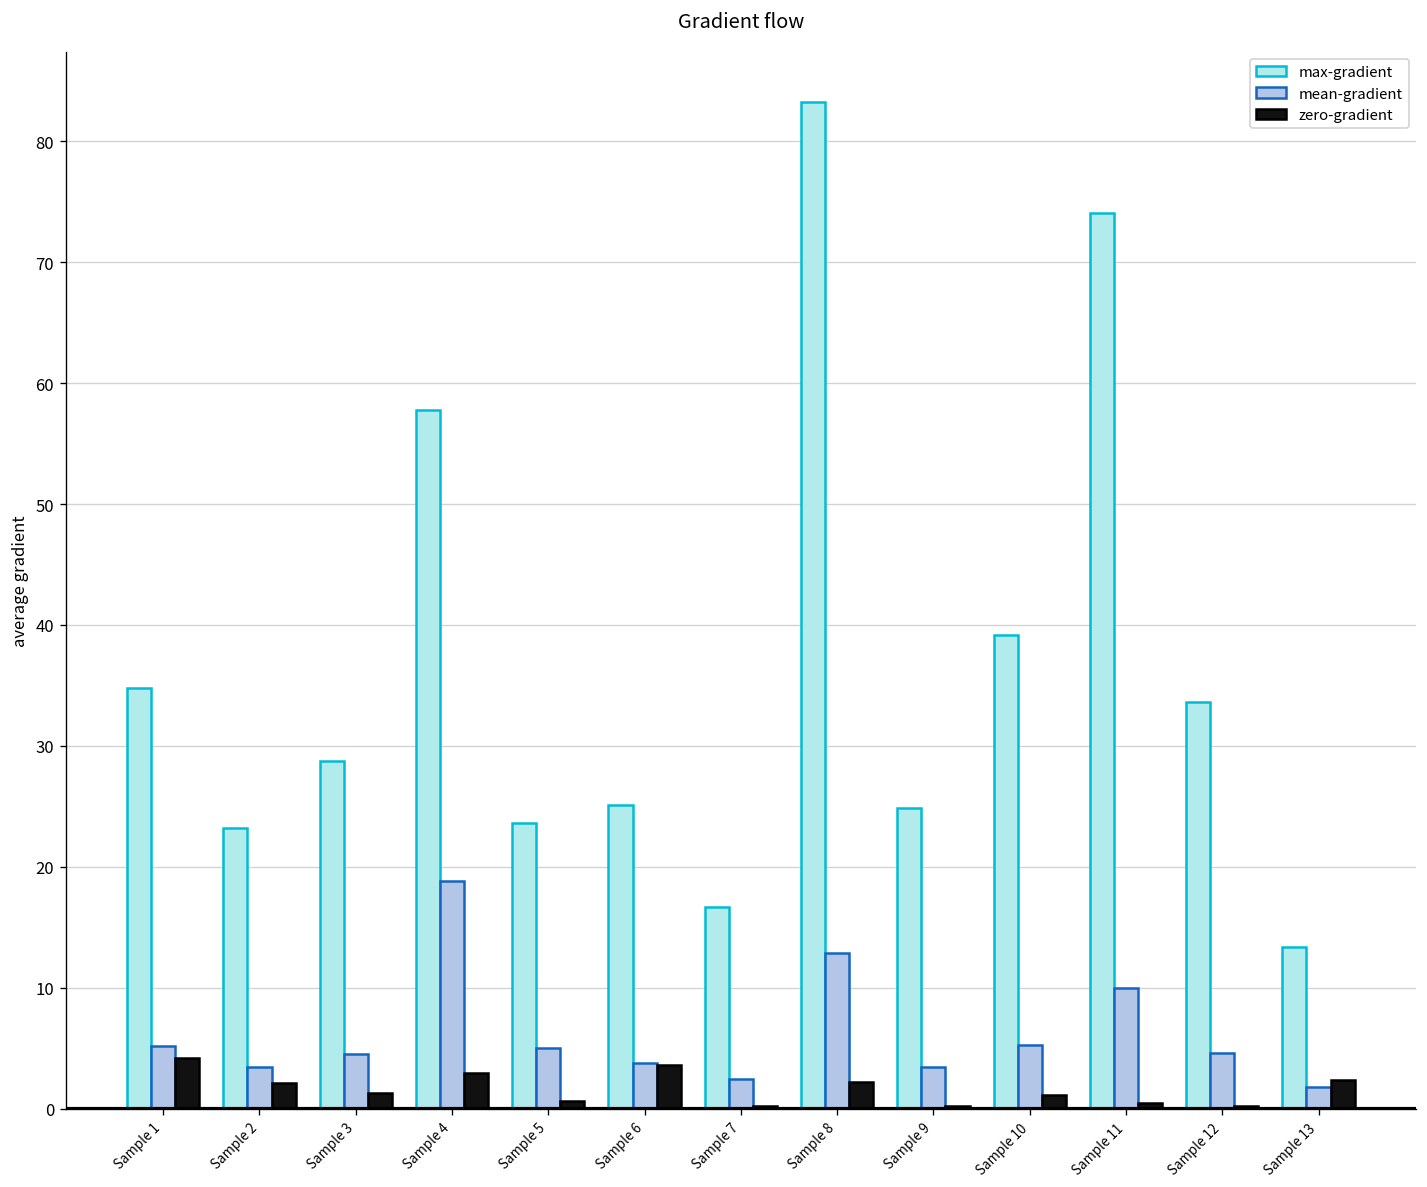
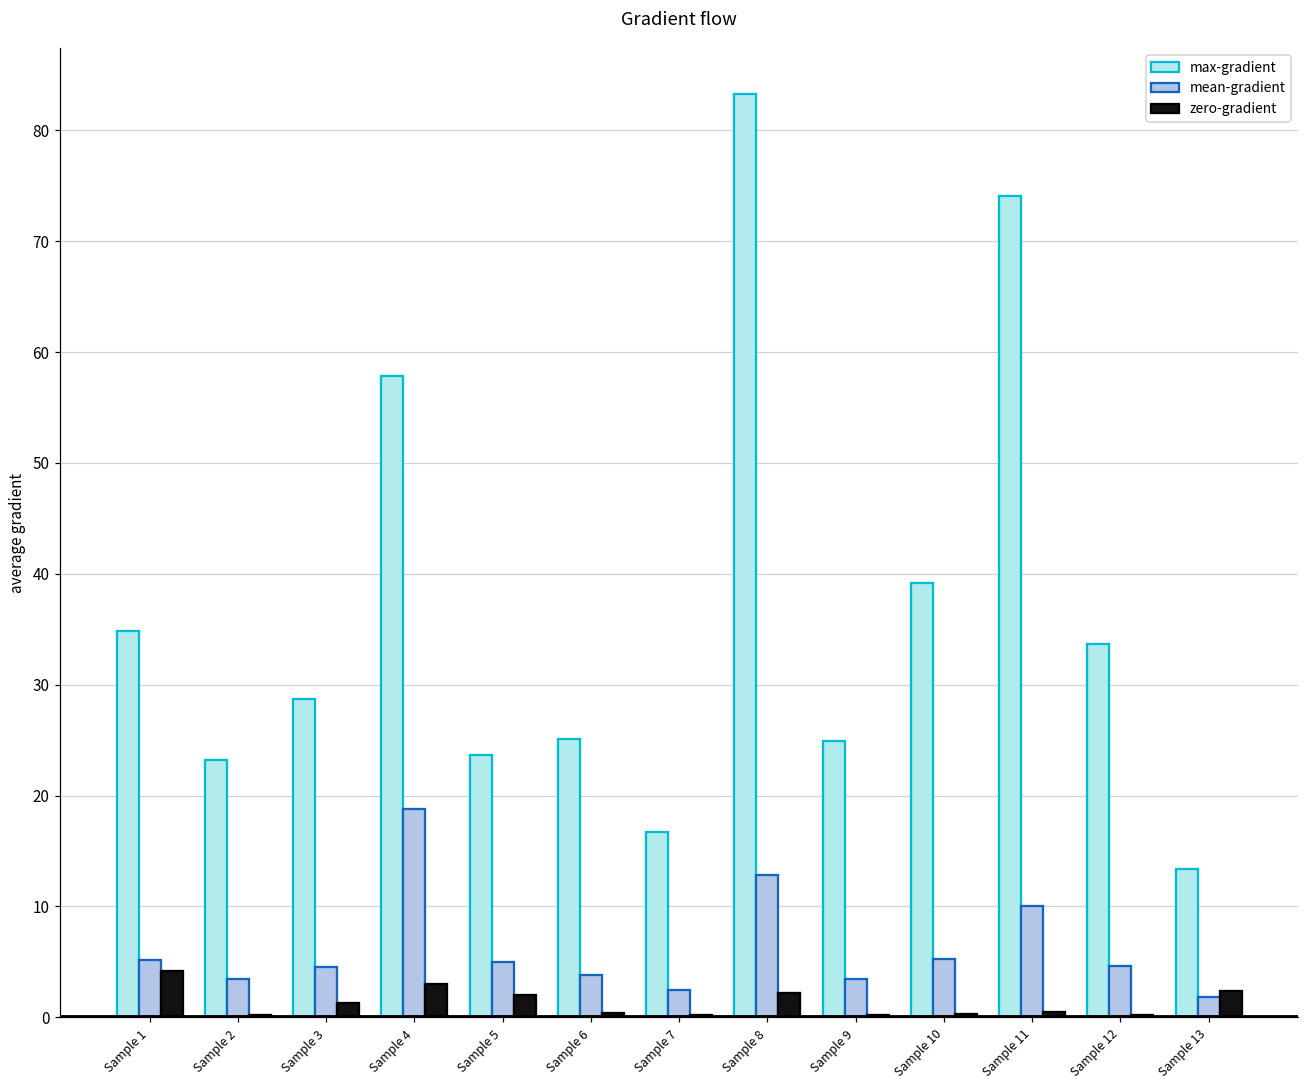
zero-gradient, Sample 2: 2.1 -> 0.2
zero-gradient, Sample 5: 0.7 -> 2.0
zero-gradient, Sample 6: 3.6 -> 0.4
zero-gradient, Sample 10: 1.2 -> 0.3
